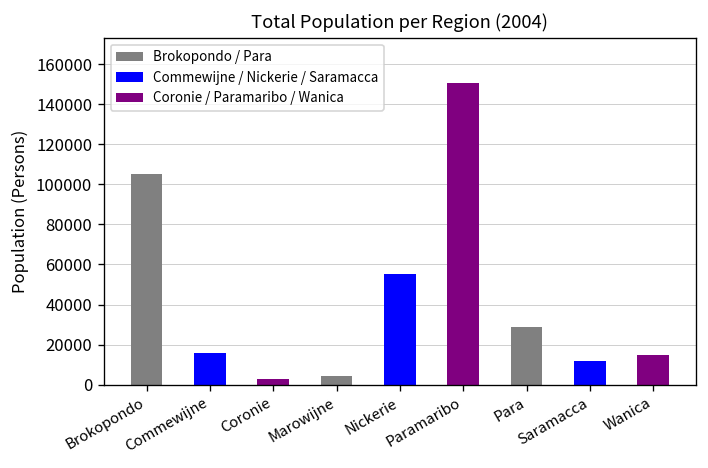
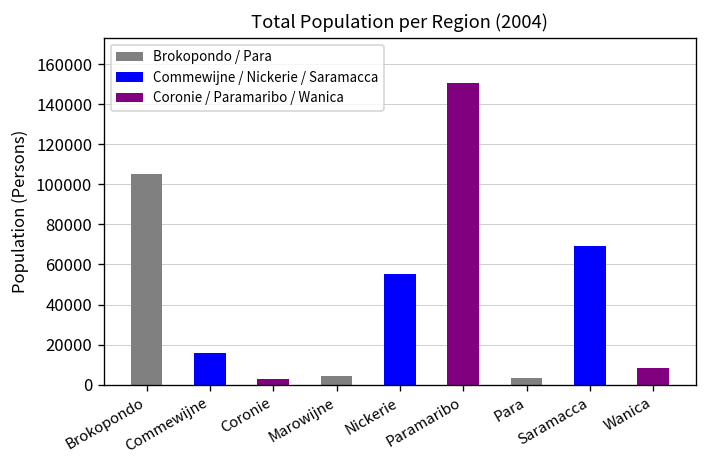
Para: 29000 -> 3000
Saramacca: 12000 -> 69000
Wanica: 15000 -> 8000
